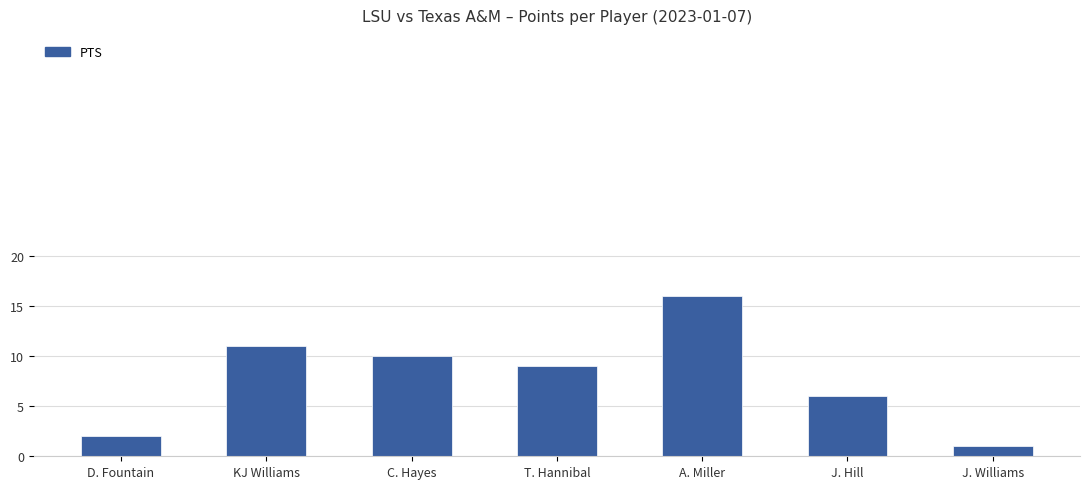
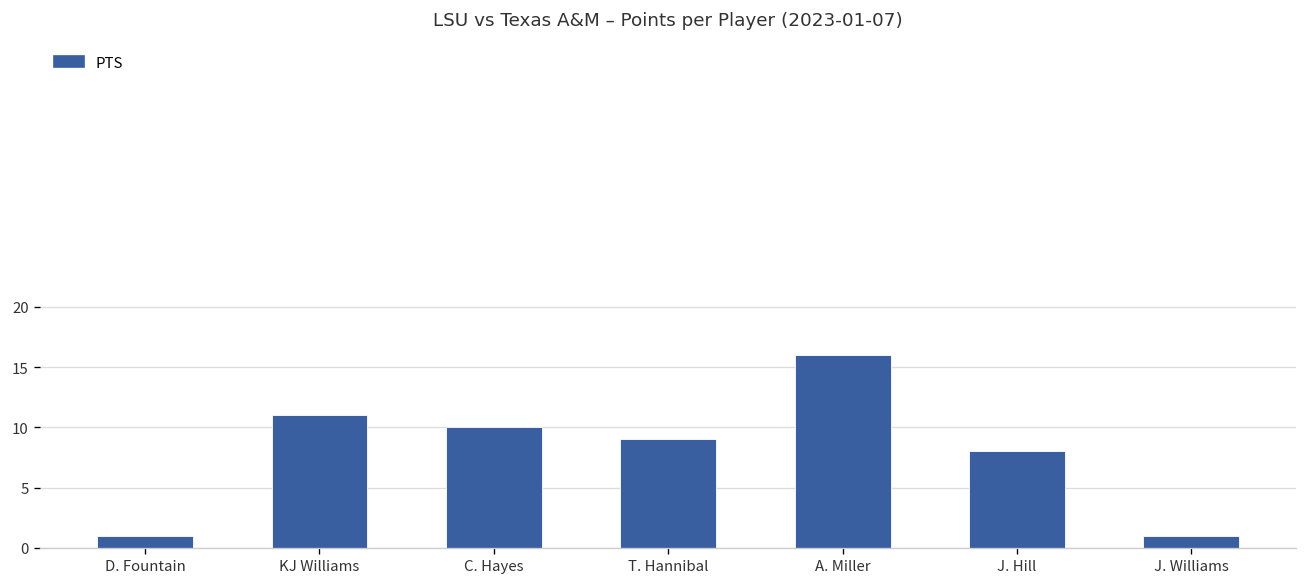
D. Fountain: 2 -> 1
J. Hill: 6 -> 8
